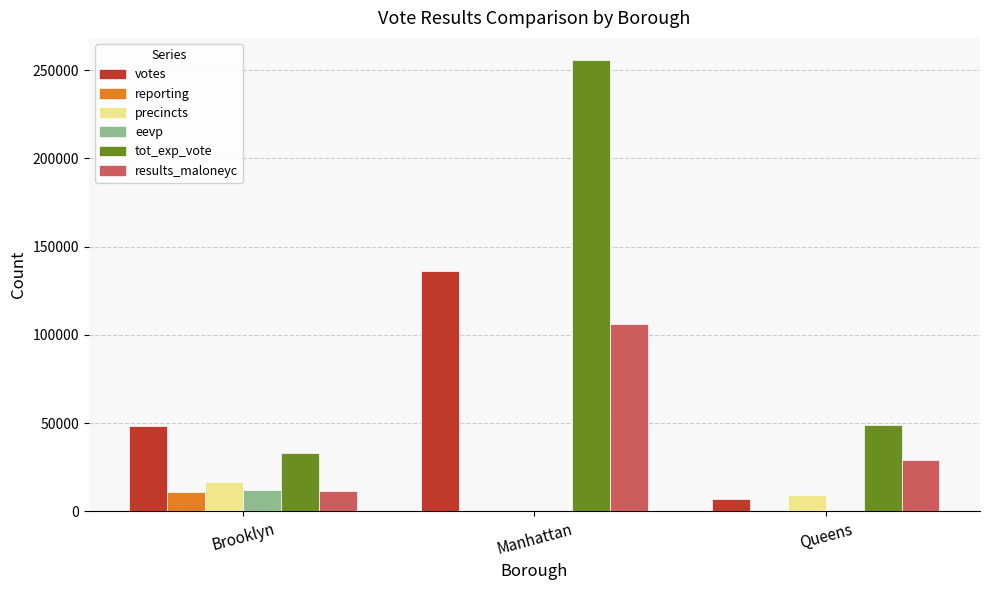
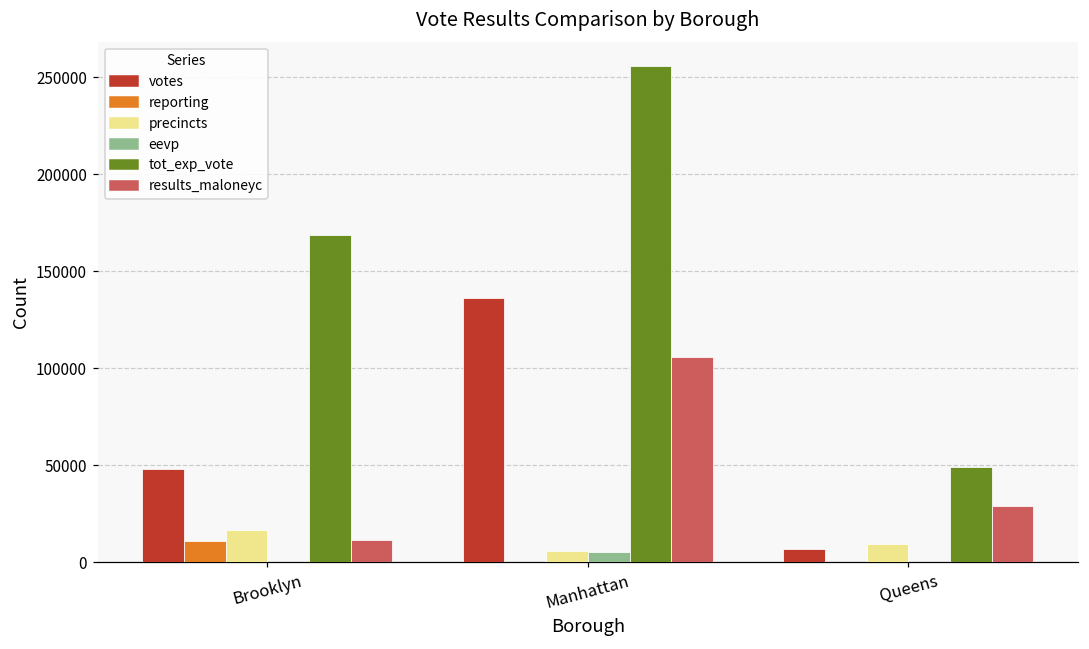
eevp, Brooklyn: 12000 -> 0
tot_exp_vote, Brooklyn: 33000 -> 169000
precincts, Manhattan: 0 -> 6000
eevp, Manhattan: 0 -> 5000
